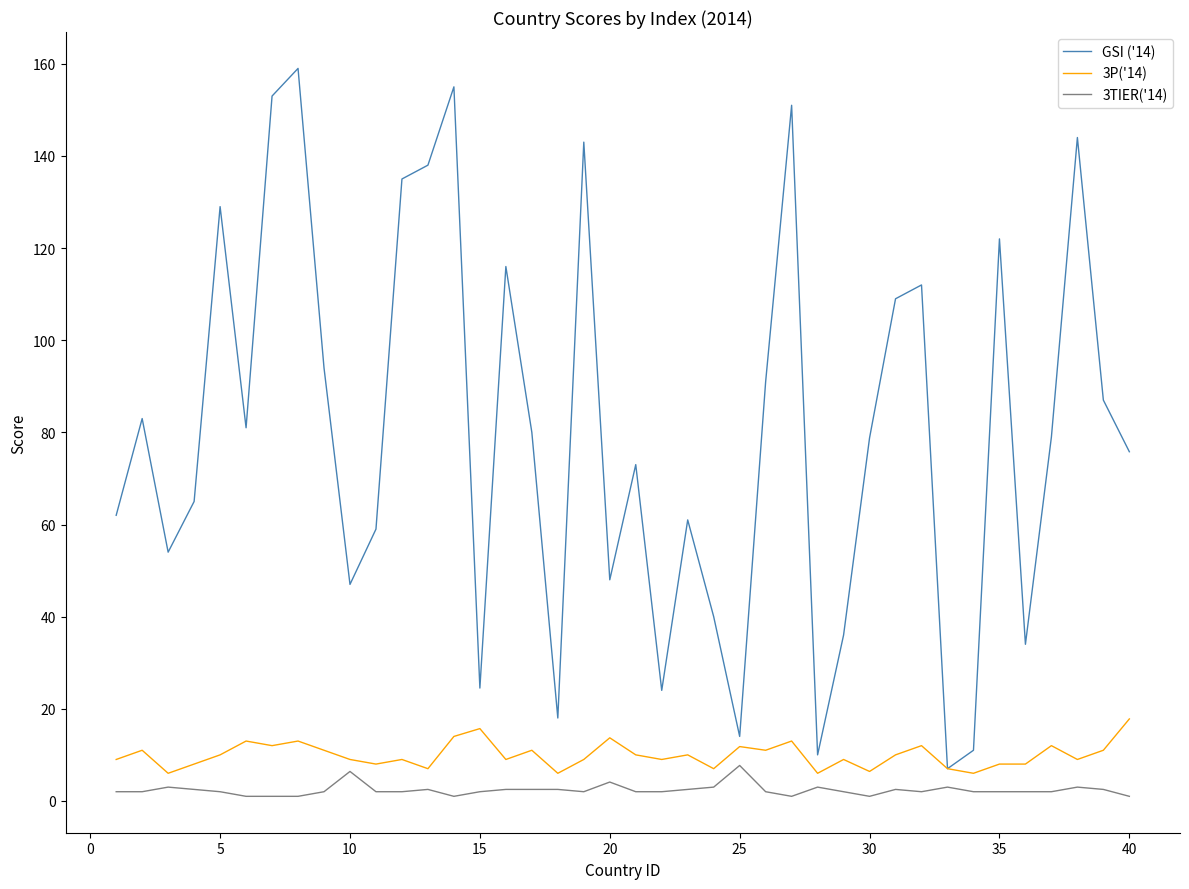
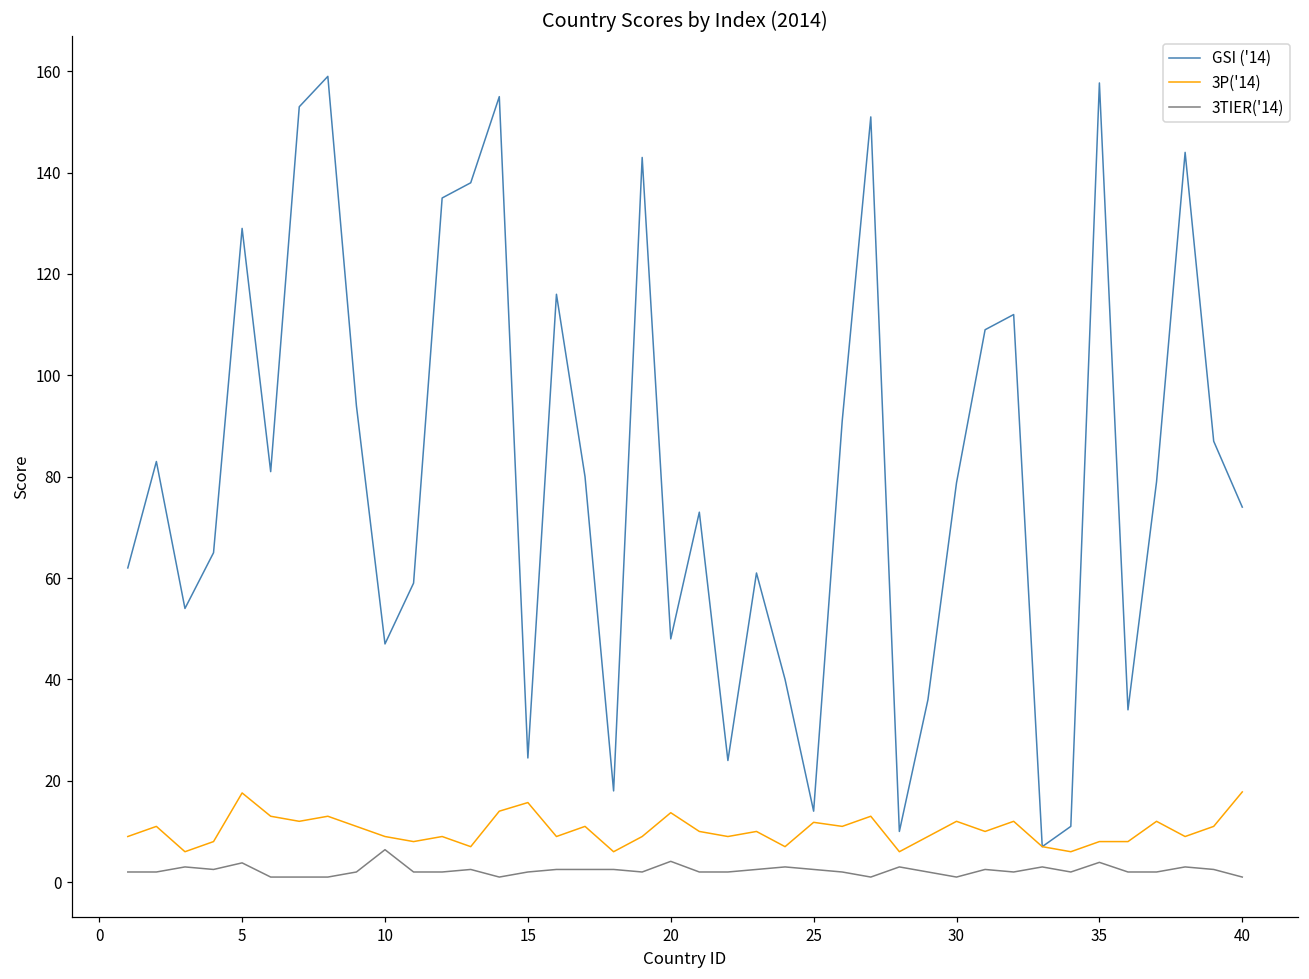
3P('14), 5: 10 -> 18
3TIER('14), 5: 2 -> 4
3TIER('14), 25: 8 -> 3
3P('14), 30: 6 -> 12
GSI ('14), 35: 122 -> 158
3TIER('14), 35: 2 -> 4
GSI ('14), 40: 76 -> 74
